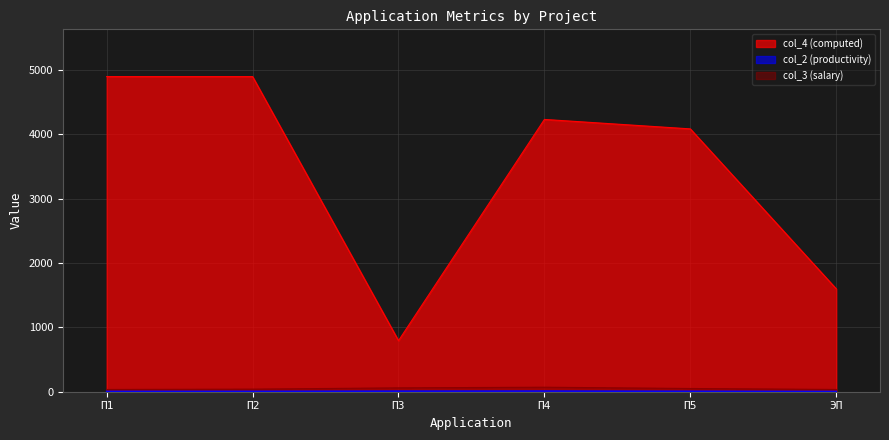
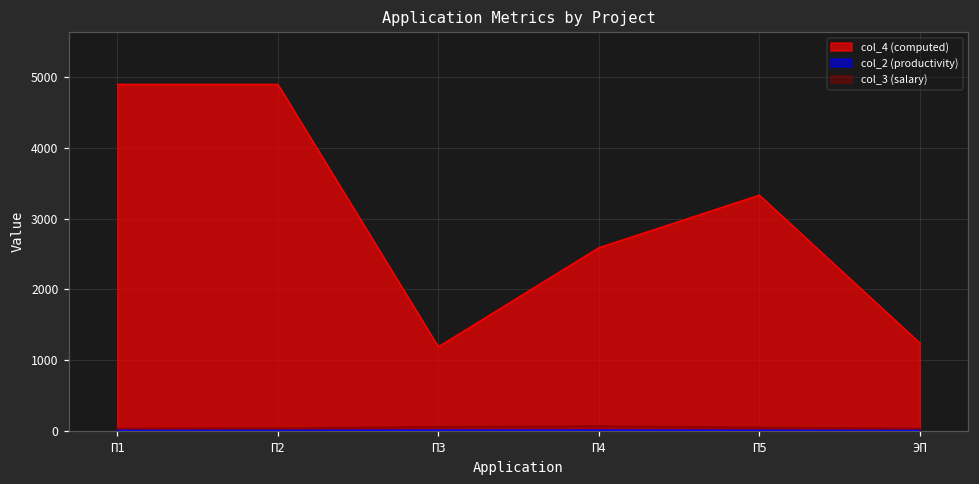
col_4 (computed), П3: 800 -> 1200
col_4 (computed), П4: 4200 -> 2600
col_4 (computed), П5: 4100 -> 3300
col_4 (computed), ЭП: 1600 -> 1200
